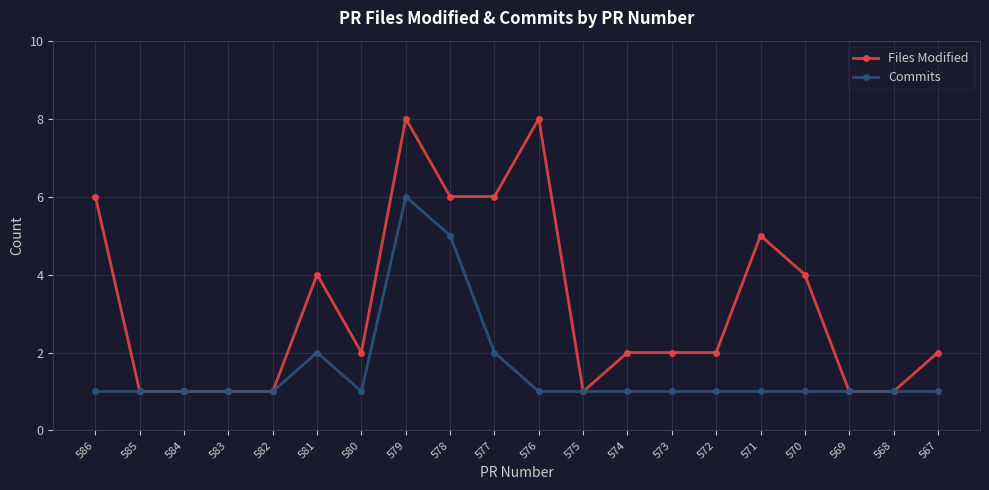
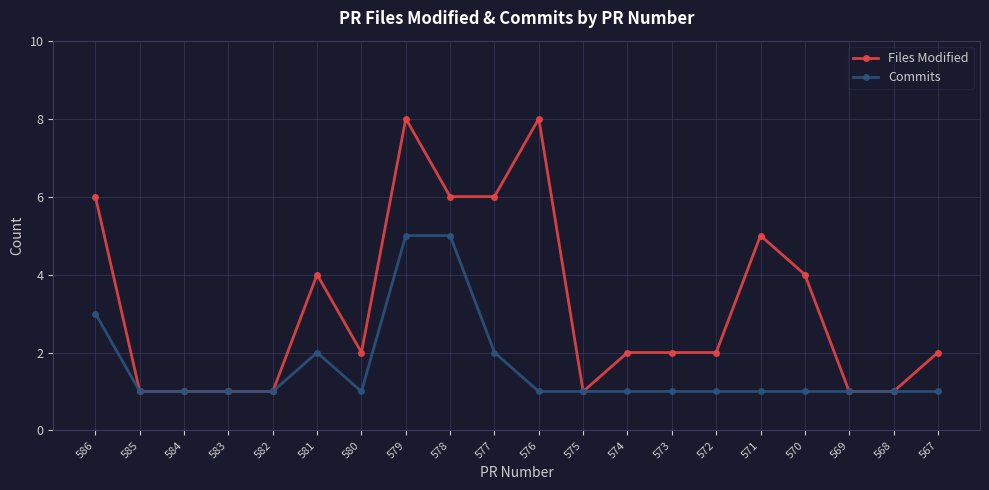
Commits, 586: 1 -> 3
Commits, 579: 6 -> 5
